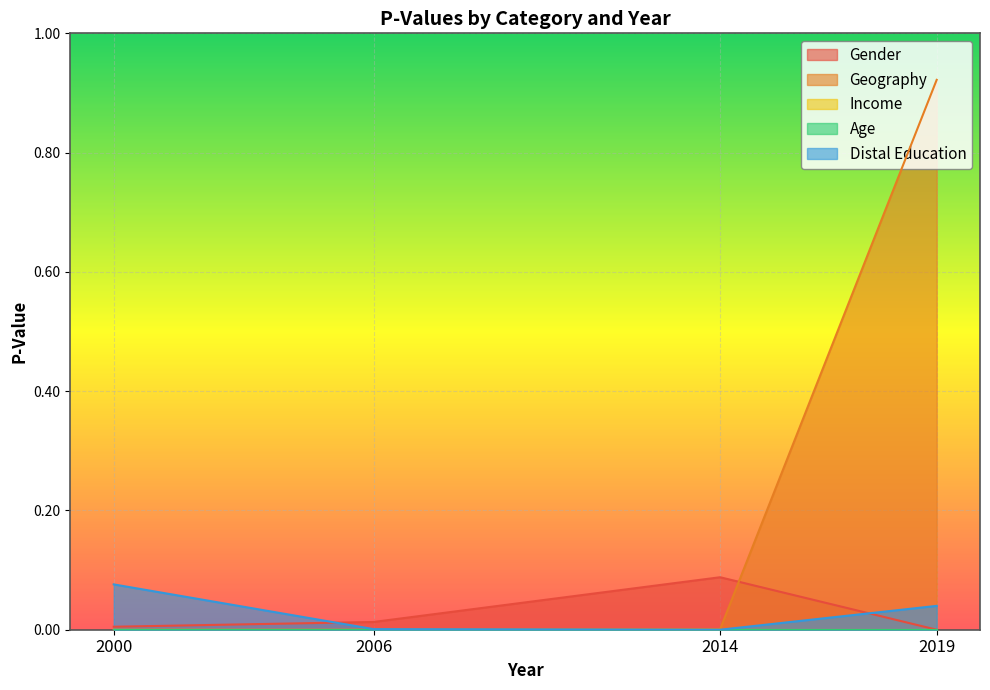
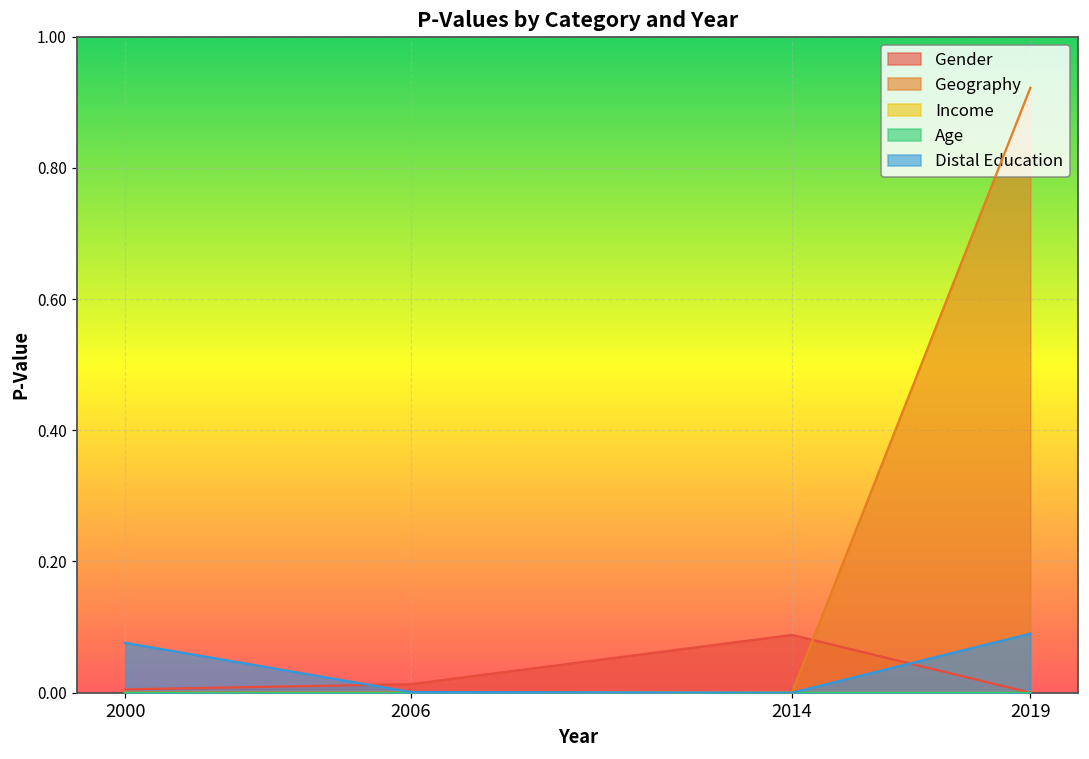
Distal Education, 2019: 0.04 -> 0.09
